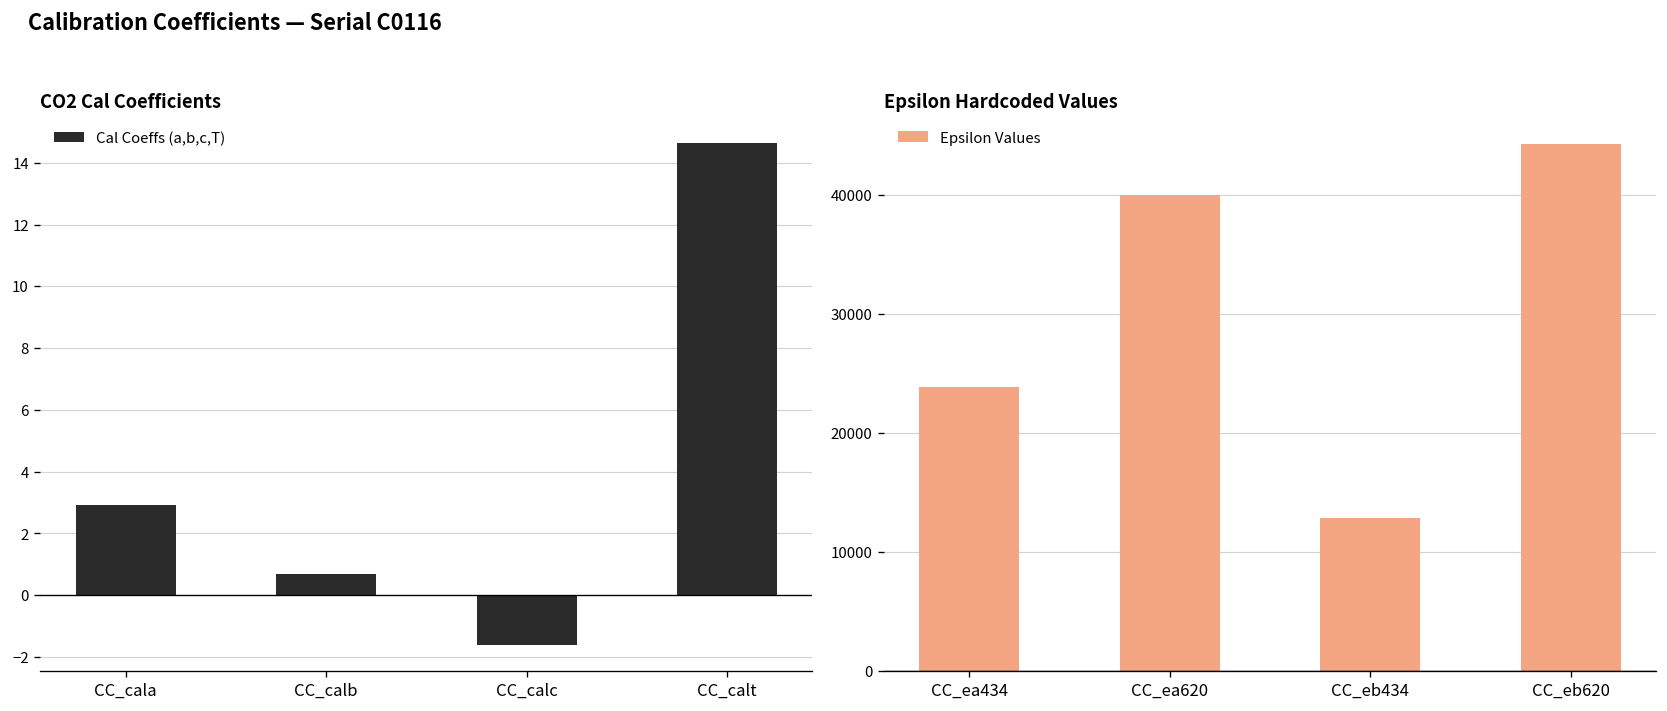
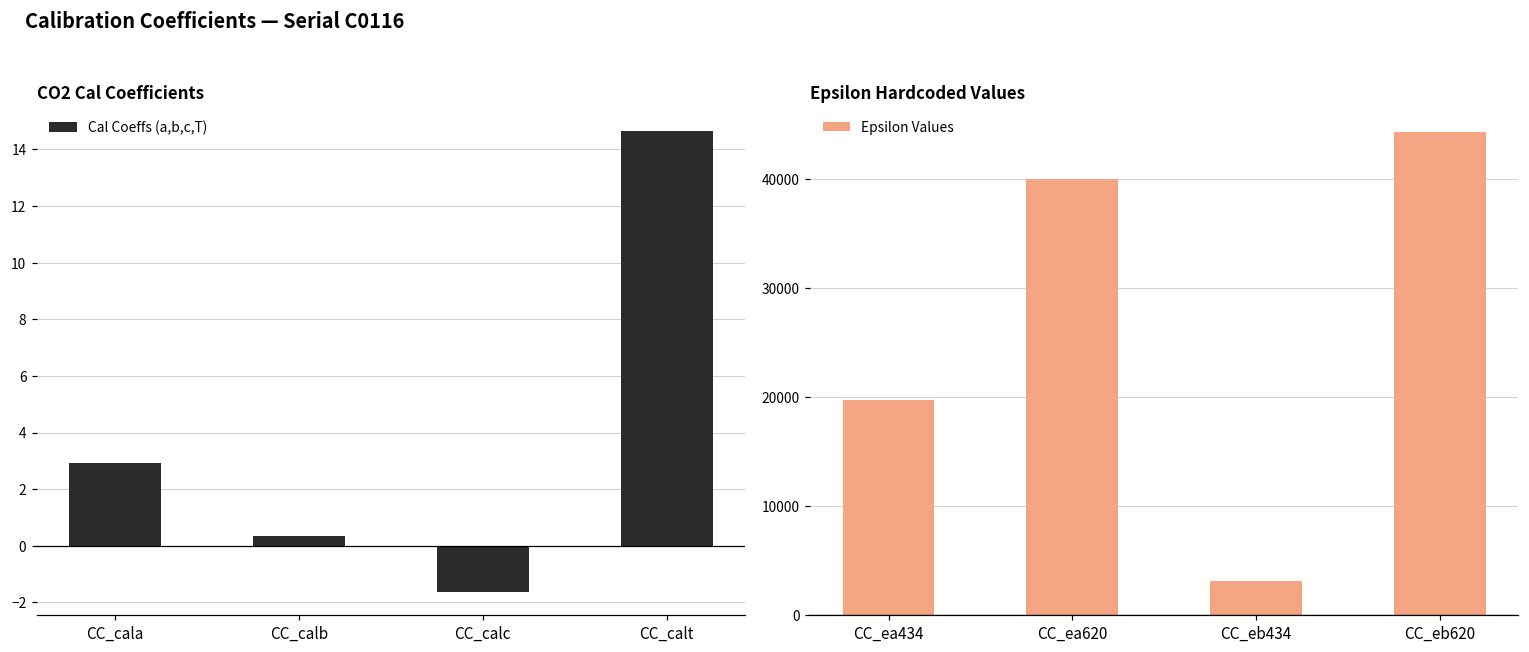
CO2 Cal Coefficients, CC_calb: 0.7 -> 0.3
Epsilon Hardcoded Values, CC_ea434: 24000 -> 20000
Epsilon Hardcoded Values, CC_eb434: 13000 -> 3000
